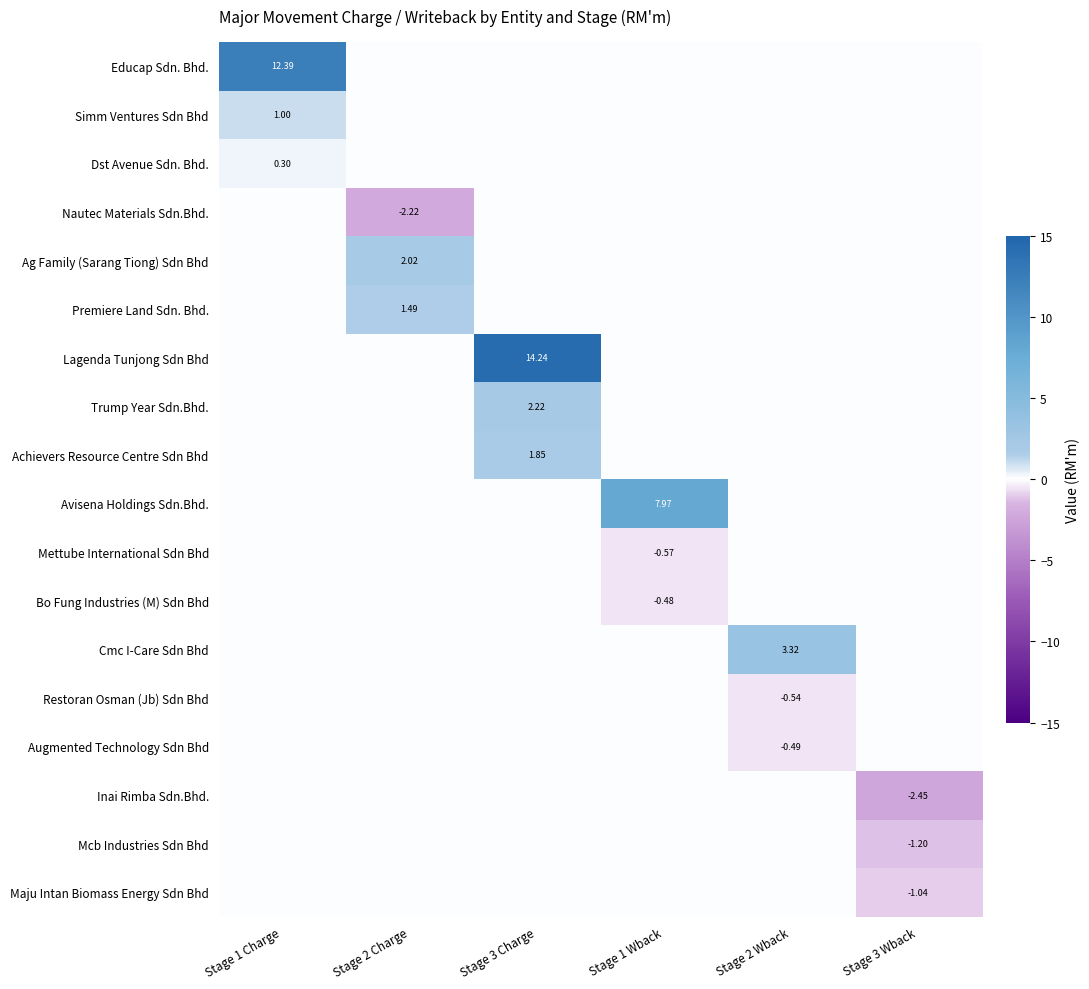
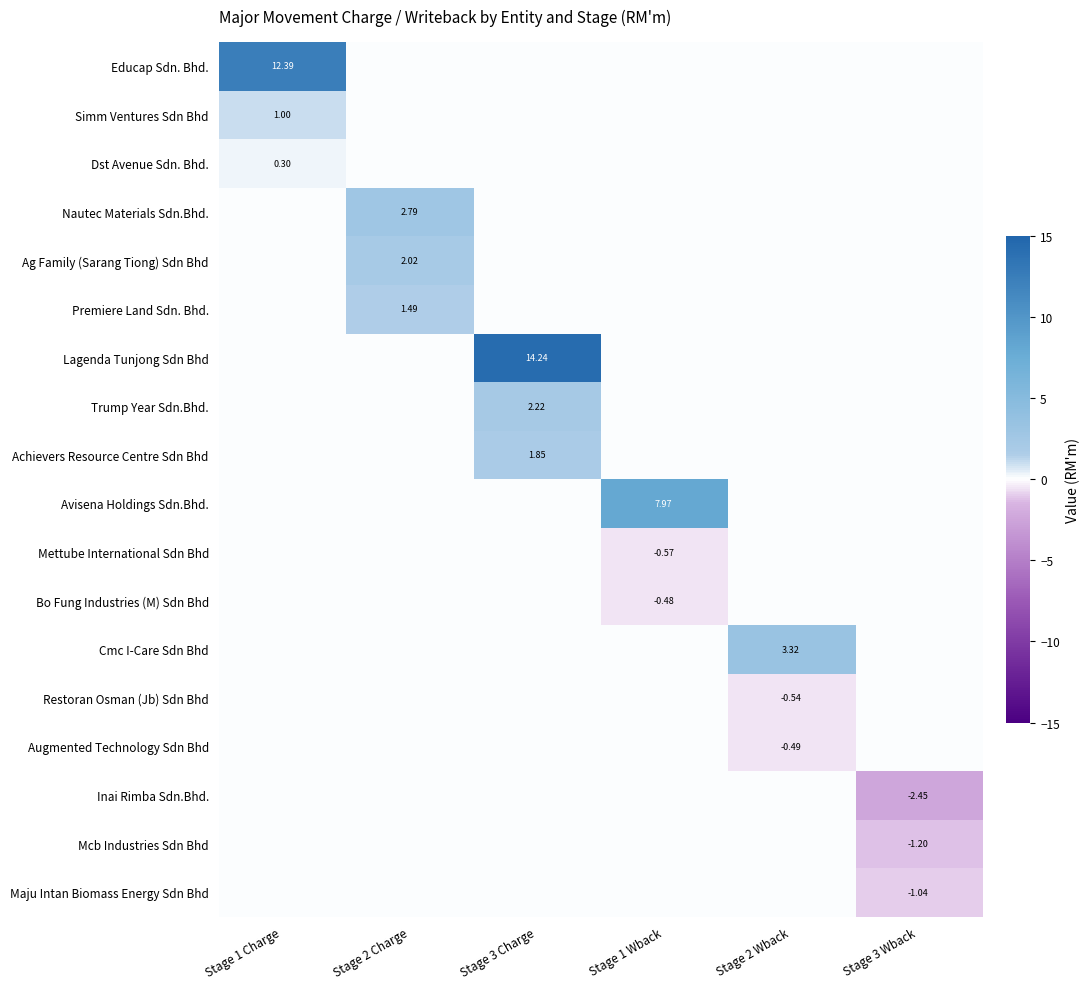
Nautec Materials Sdn.Bhd., Stage 2 Charge: -2.22 -> 2.79
